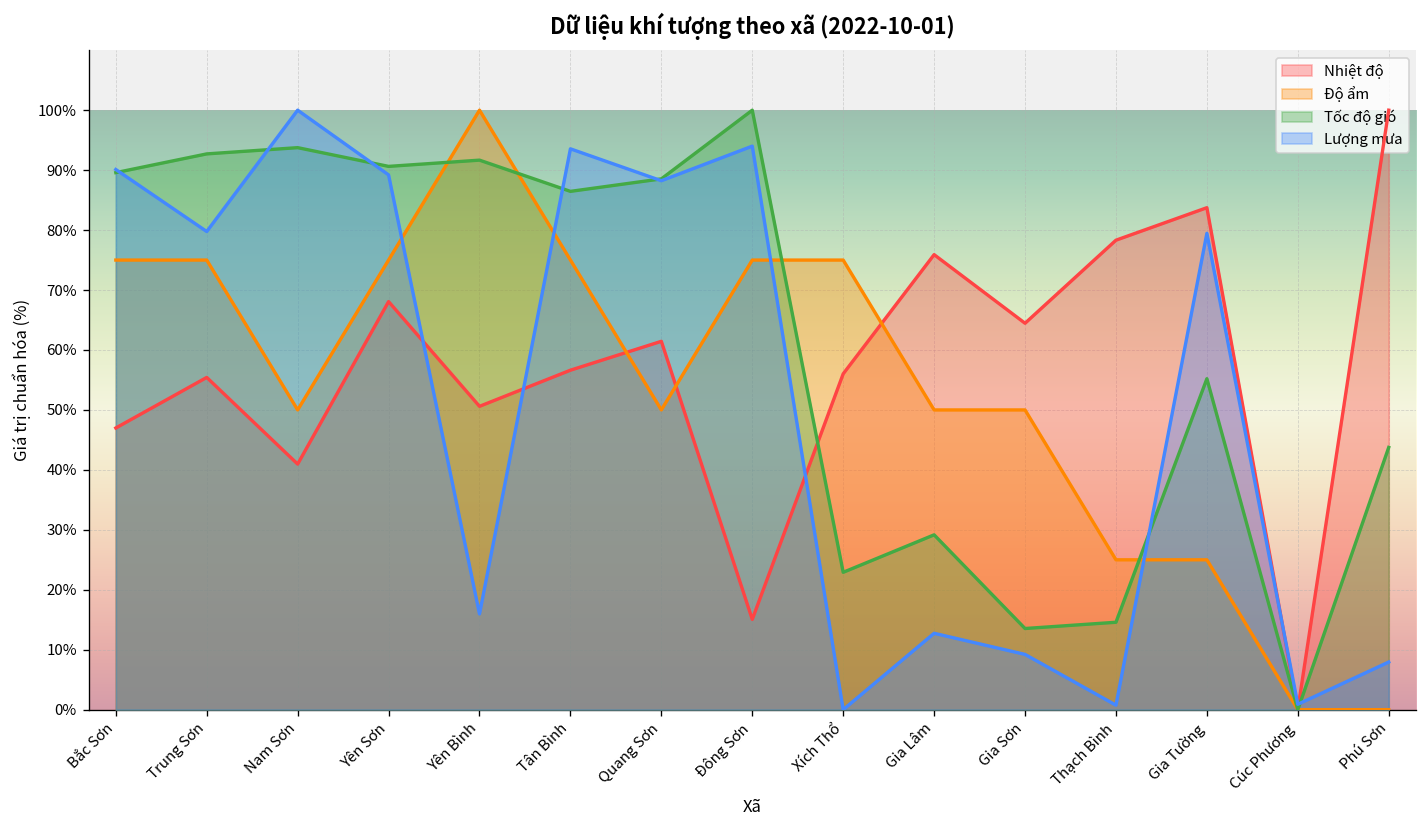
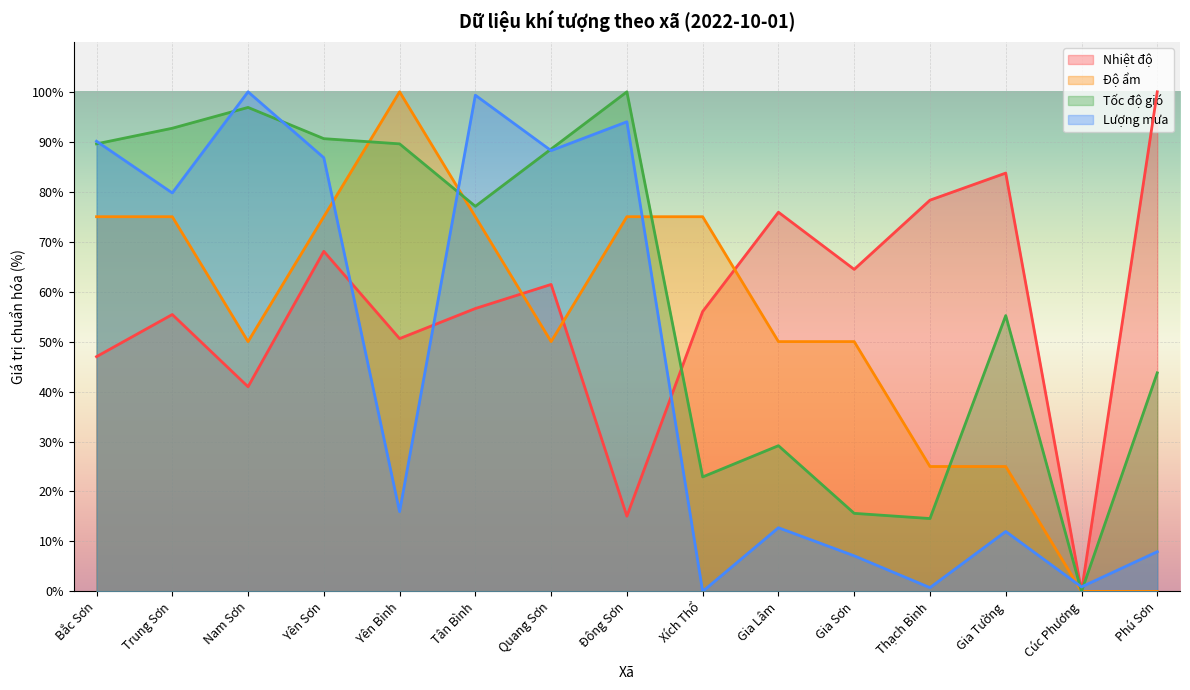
Tốc độ gió, Nam Sơn: 94% -> 97%
Lượng mưa, Yên Sơn: 89% -> 87%
Tốc độ gió, Yên Bình: 92% -> 90%
Tốc độ gió, Tân Bình: 86% -> 77%
Lượng mưa, Tân Bình: 94% -> 99%
Tốc độ gió, Gia Sơn: 14% -> 16%
Lượng mưa, Gia Sơn: 9% -> 7%
Lượng mưa, Gia Tường: 79% -> 12%
